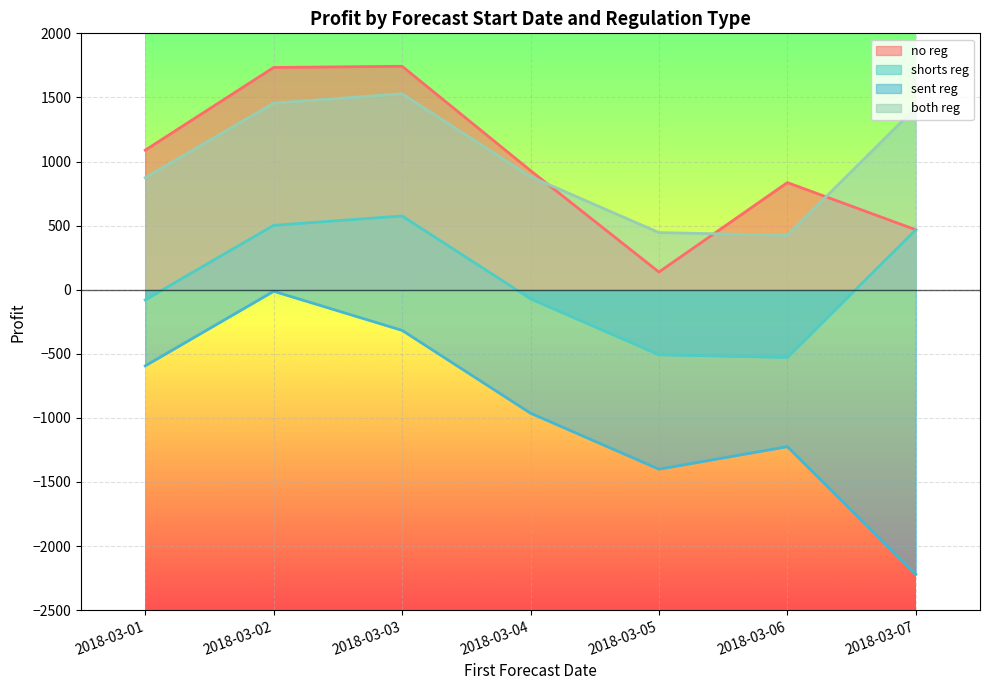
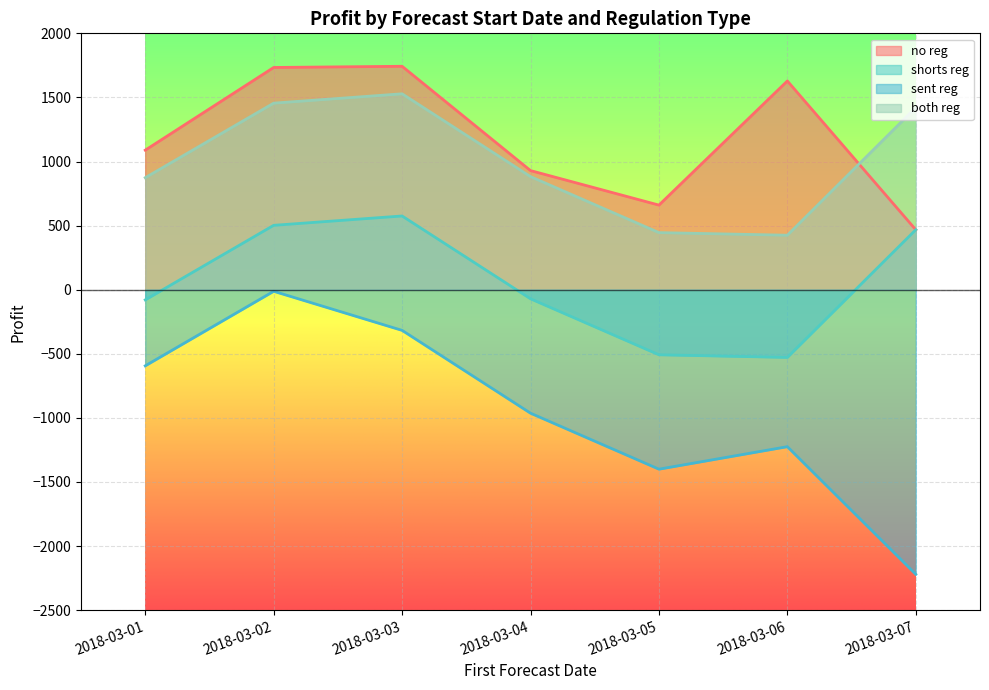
no reg, 2018-03-05: 140 -> 660
no reg, 2018-03-06: 840 -> 1630
